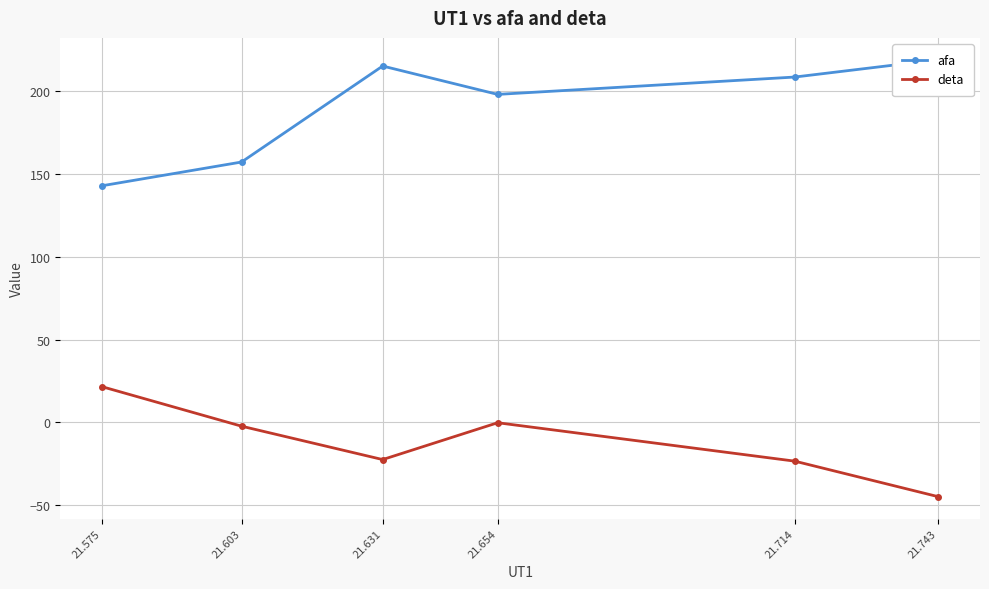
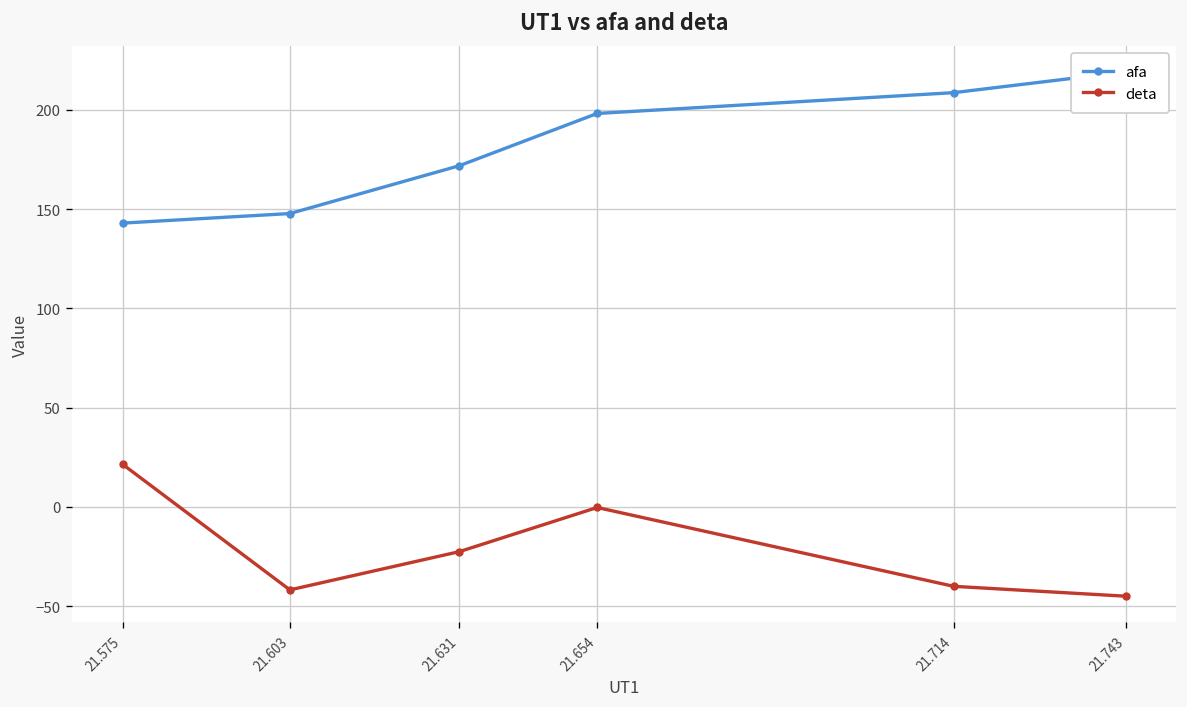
afa, 21.603: 157 -> 148
deta, 21.603: -2 -> -42
afa, 21.631: 215 -> 172
deta, 21.714: -24 -> -40
